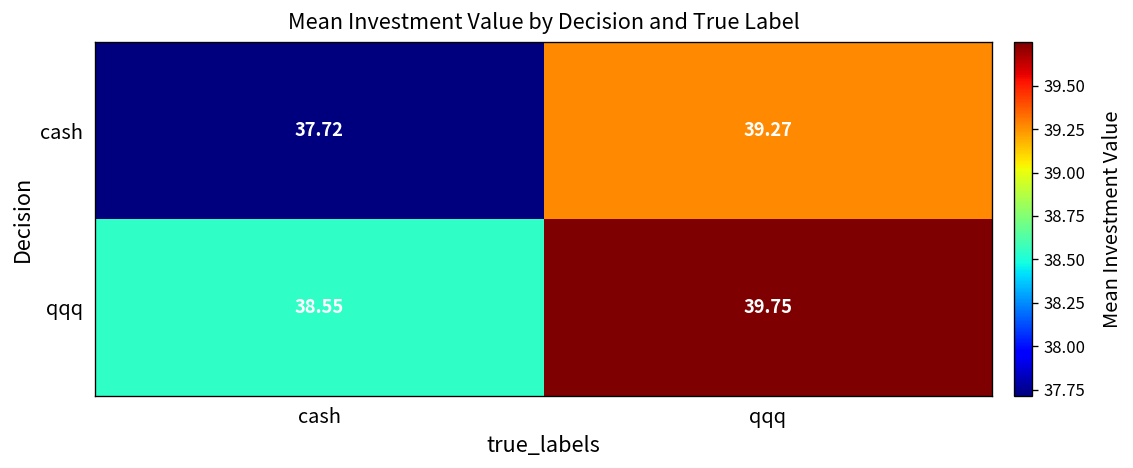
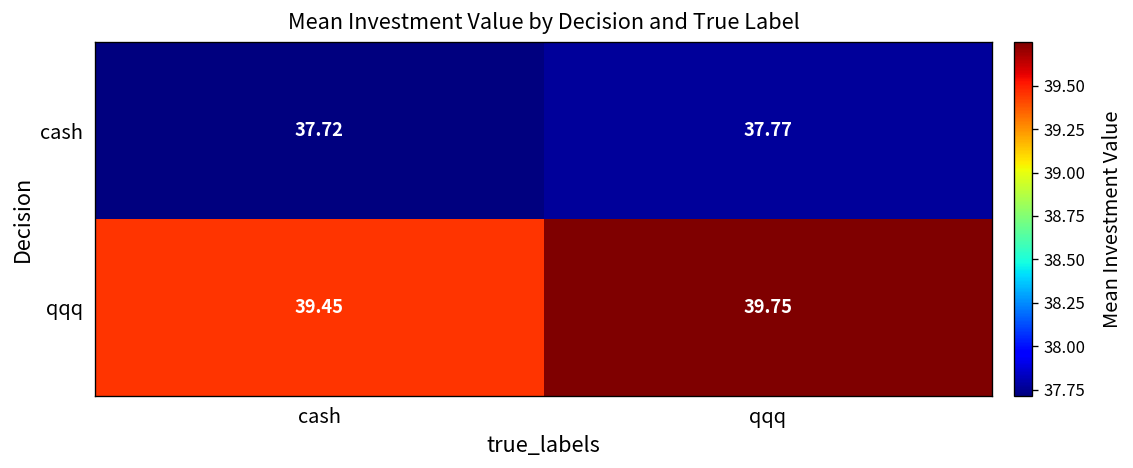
cash, qqq: 39.27 -> 37.77
qqq, cash: 38.55 -> 39.45
